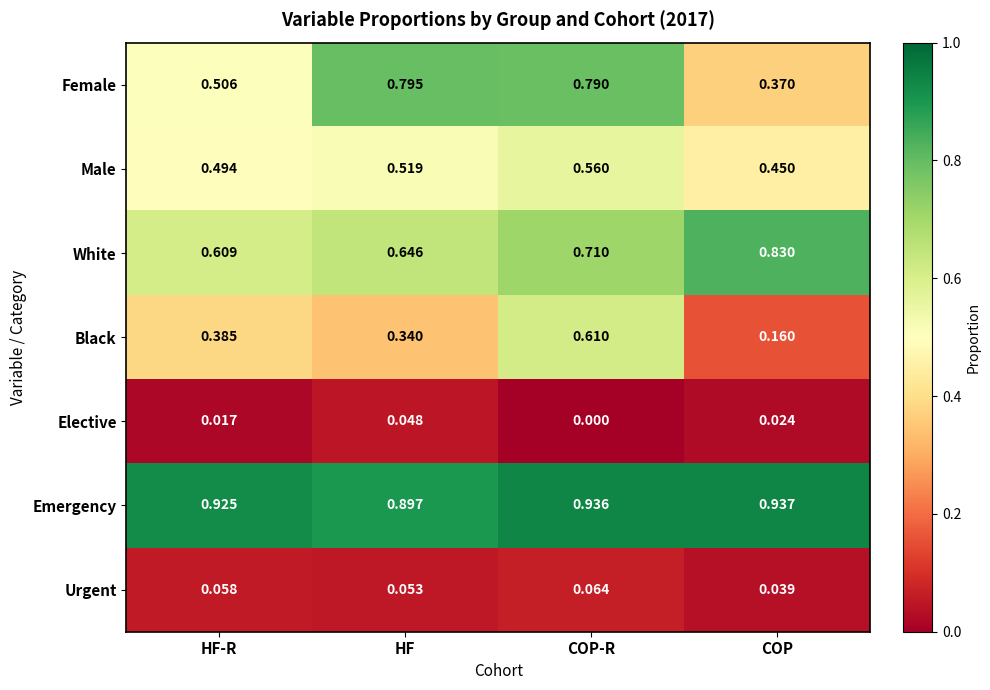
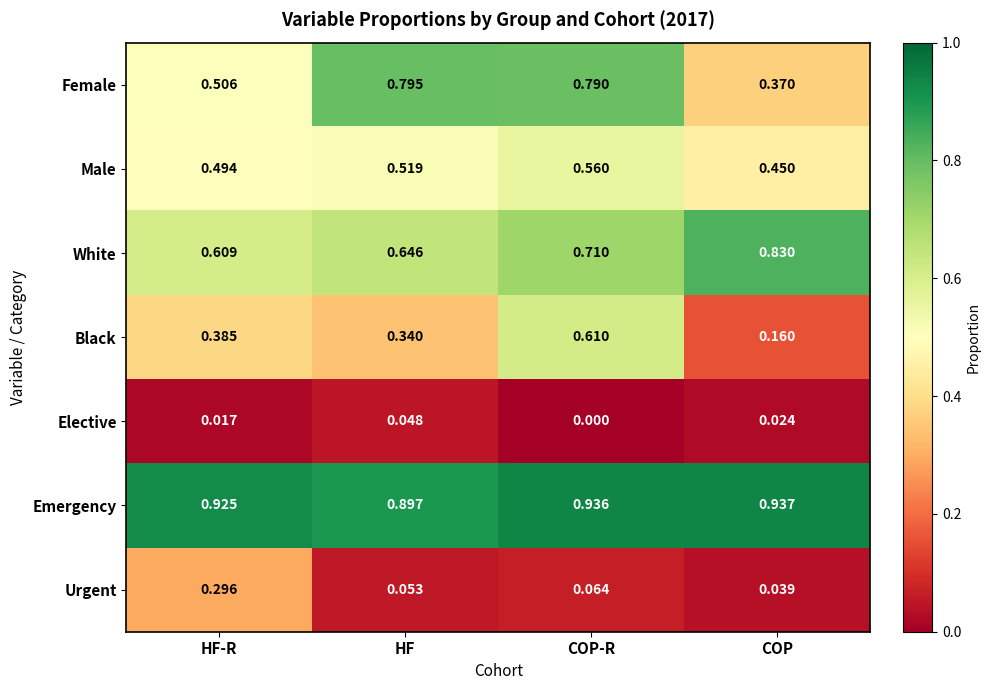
Urgent, HF-R: 0.058 -> 0.296
